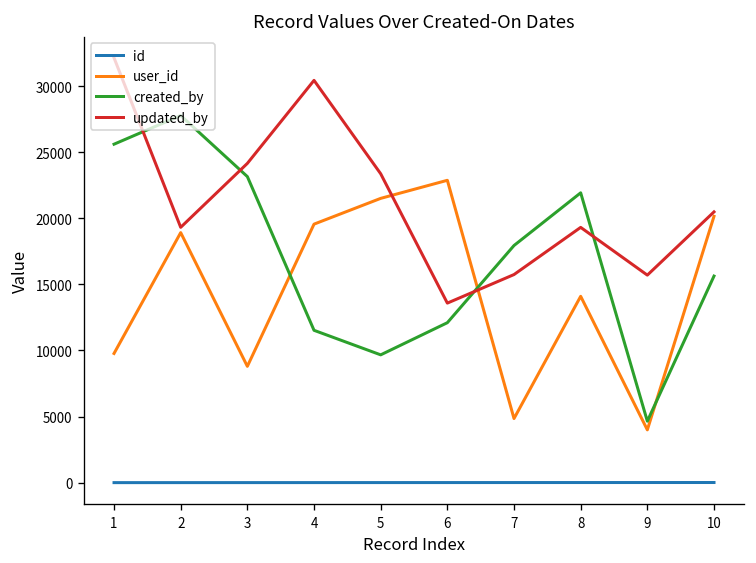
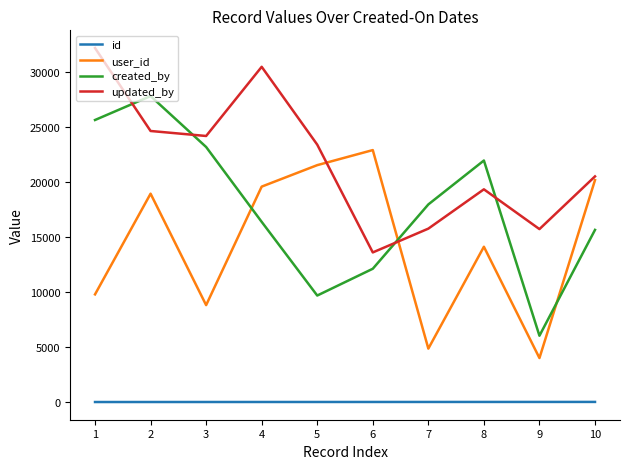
updated_by, 2: 19300 -> 24600
created_by, 4: 11500 -> 16400
created_by, 9: 4700 -> 6000
